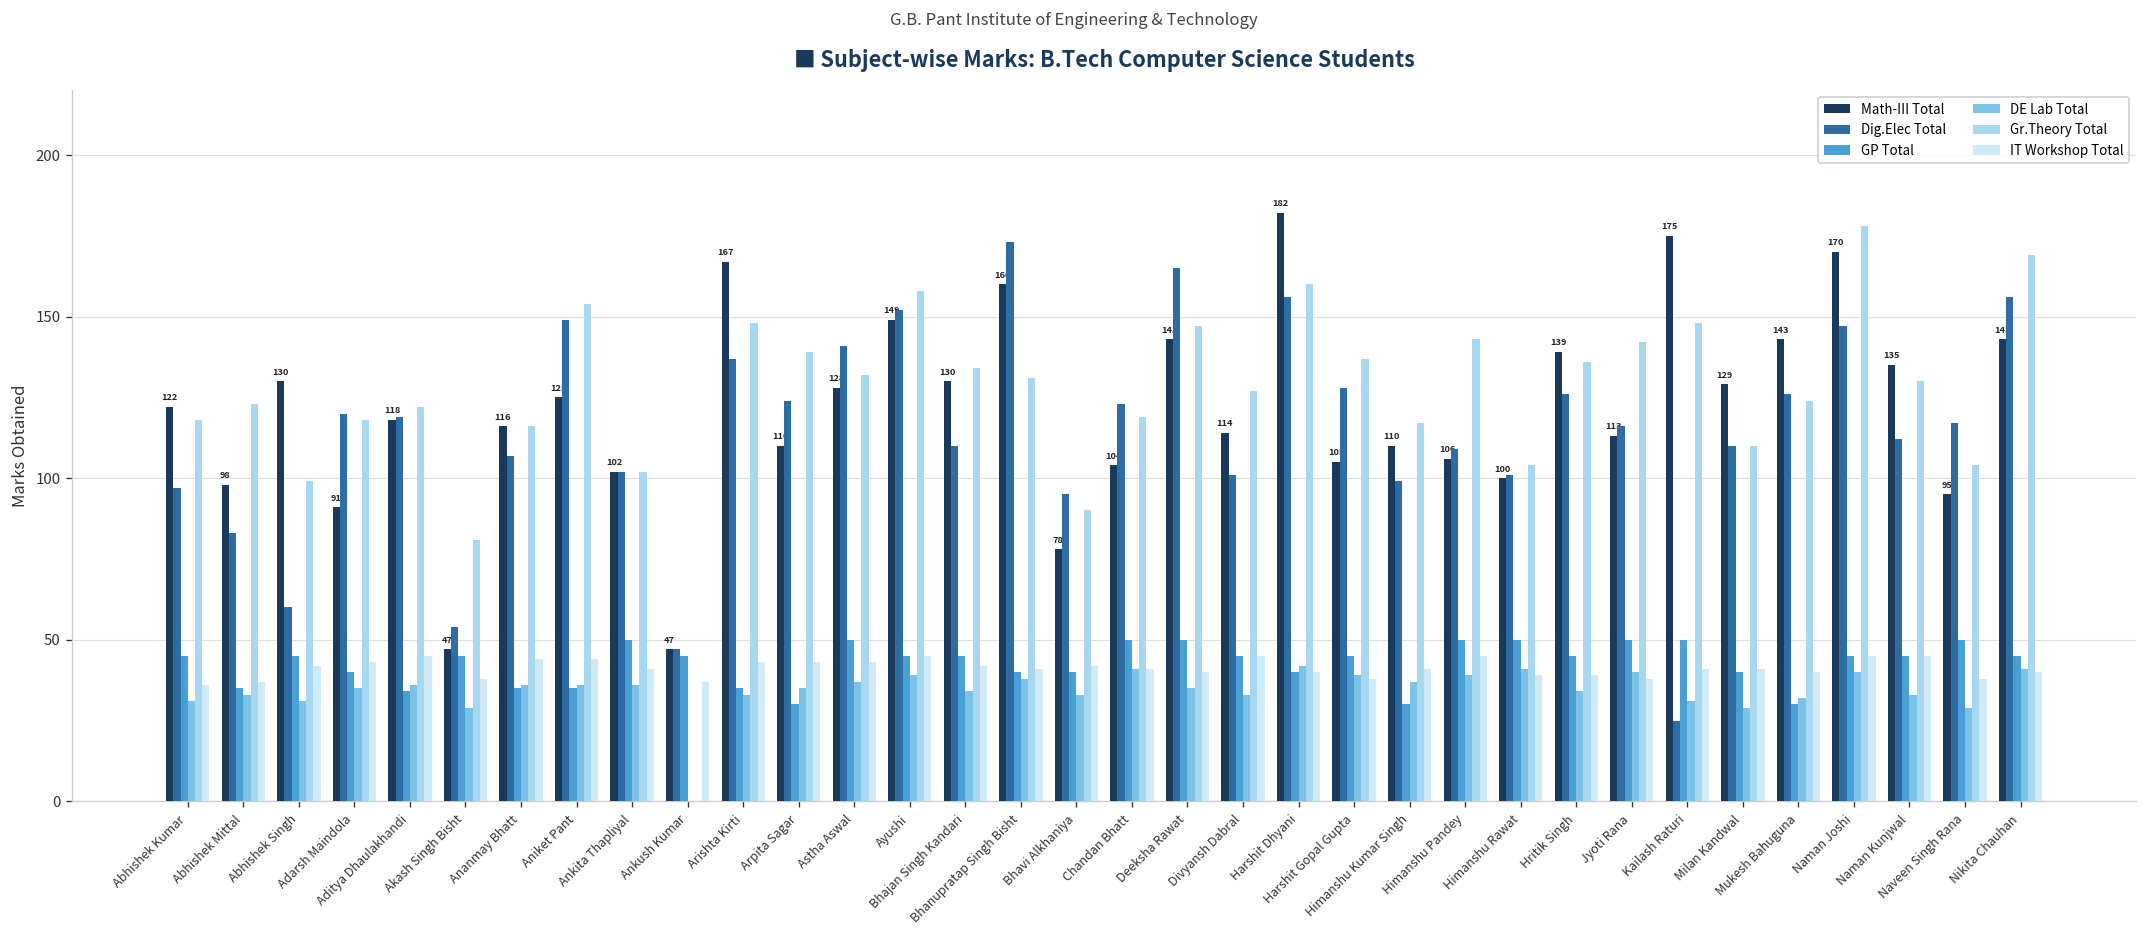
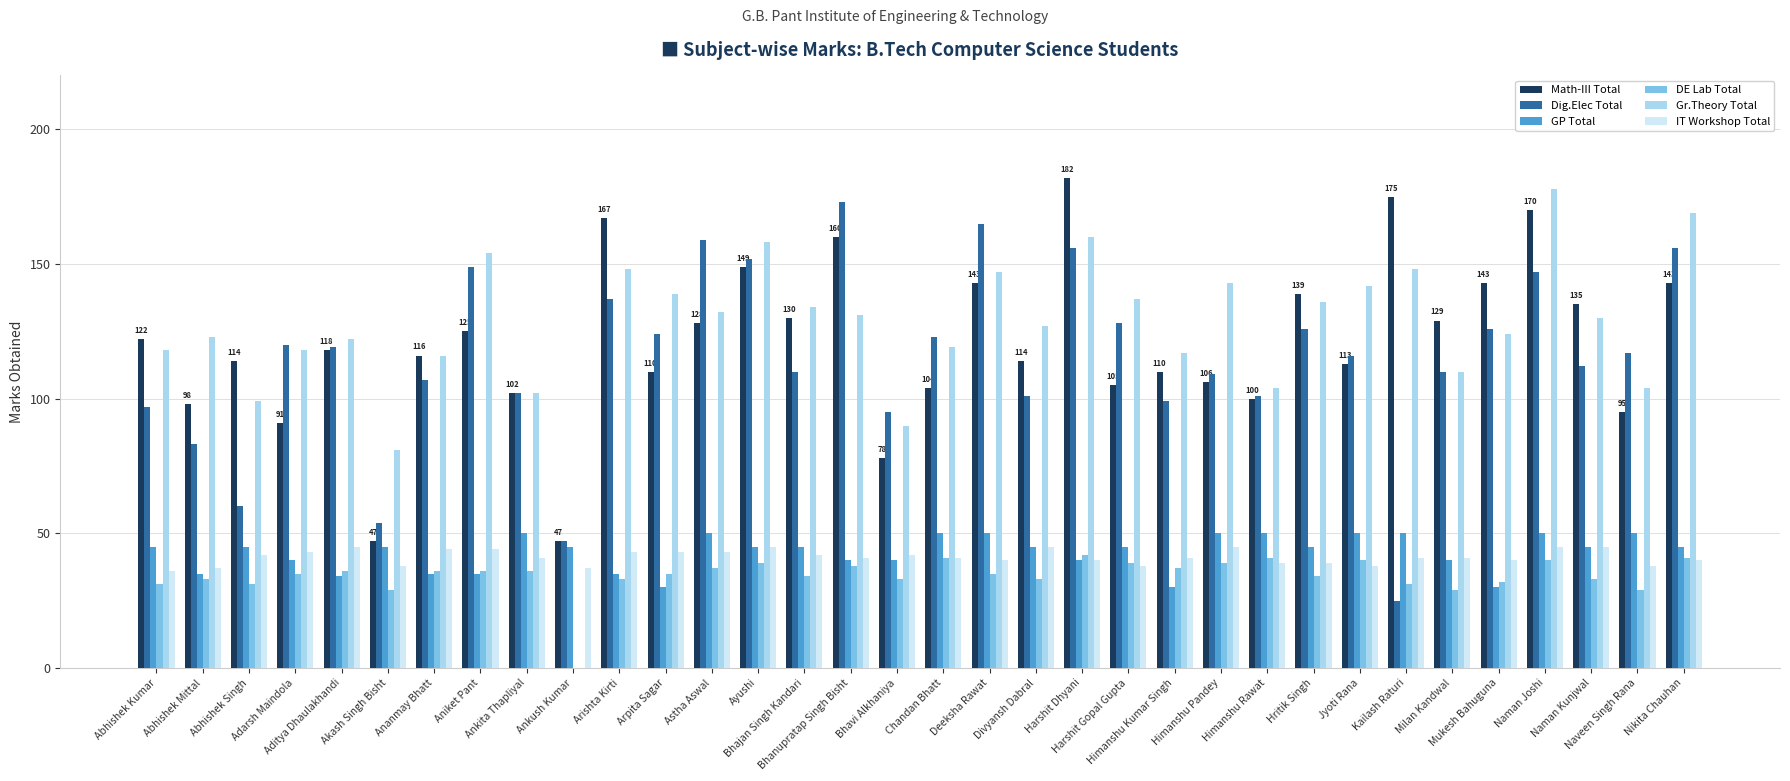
Math-III Total, Abhishek Singh: 130 -> 114
Dig.Elec Total, Astha Aswal: 141 -> 159
GP Total, Naman Joshi: 45 -> 50
